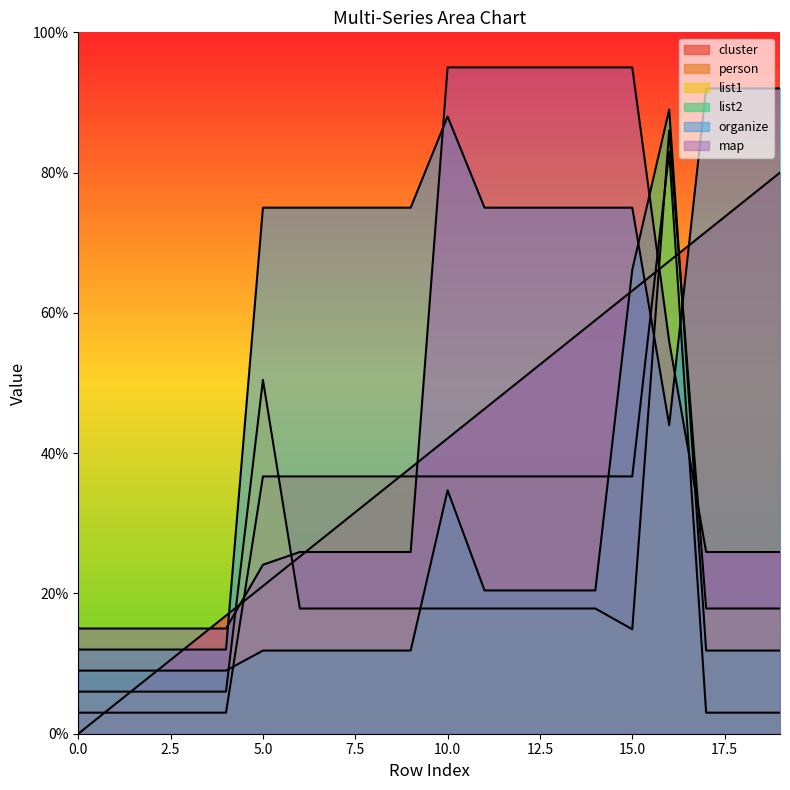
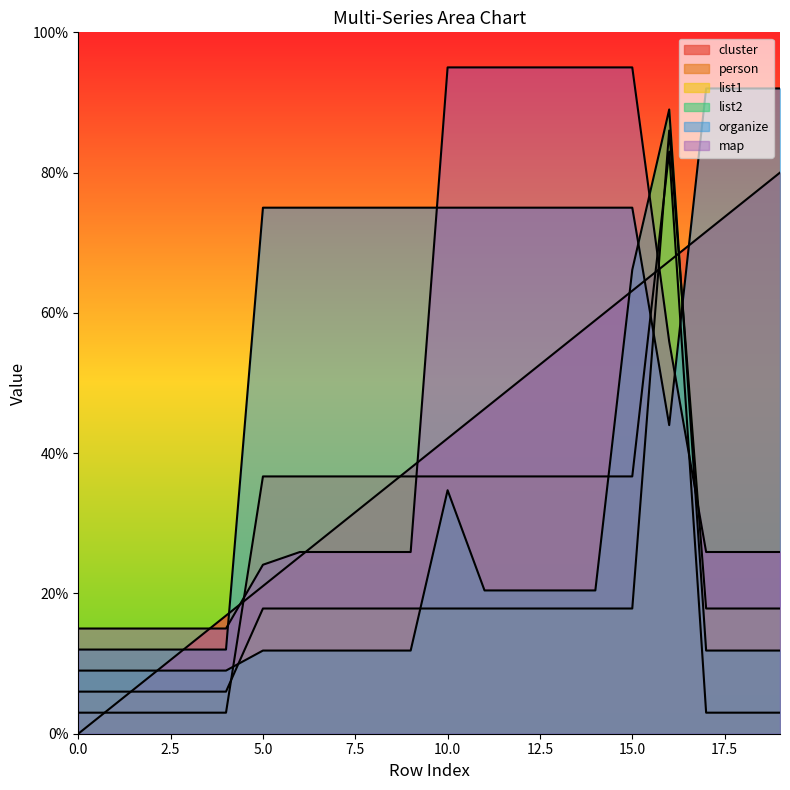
list1, 5.0: 50% -> 18%
organize, 10.0: 88% -> 75%
list1, 15.0: 15% -> 18%
